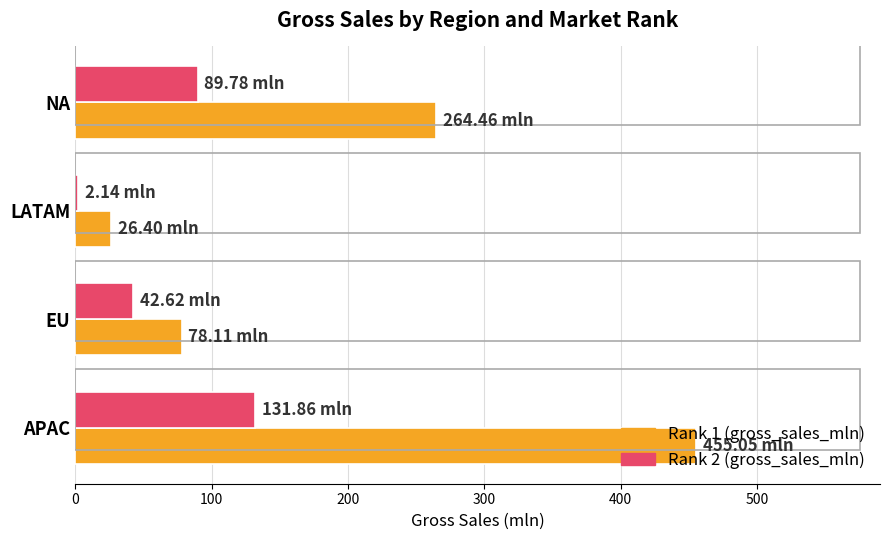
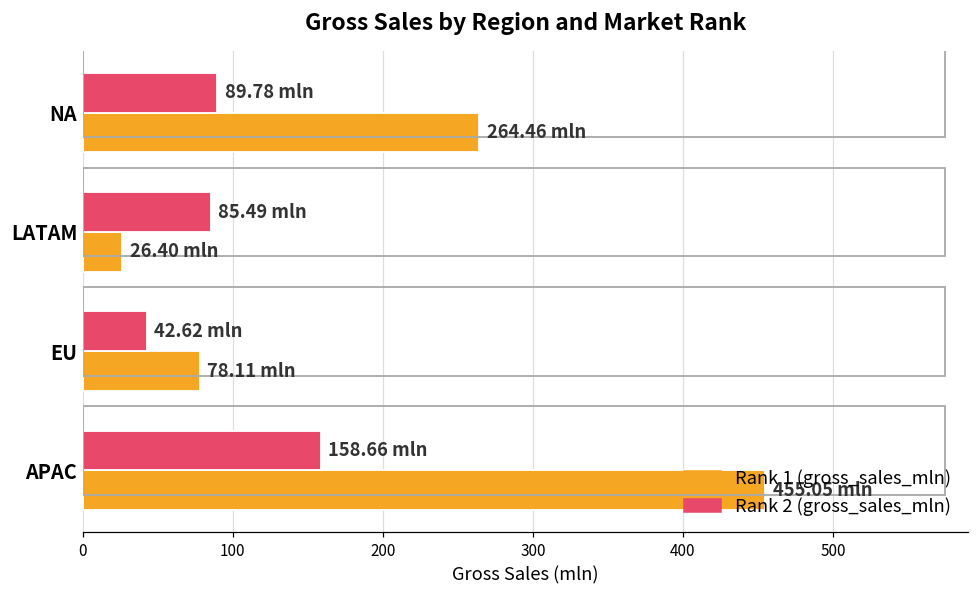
Rank 2 (gross_sales_mln), LATAM: 2.14 -> 85.49
Rank 2 (gross_sales_mln), APAC: 131.86 -> 158.66
